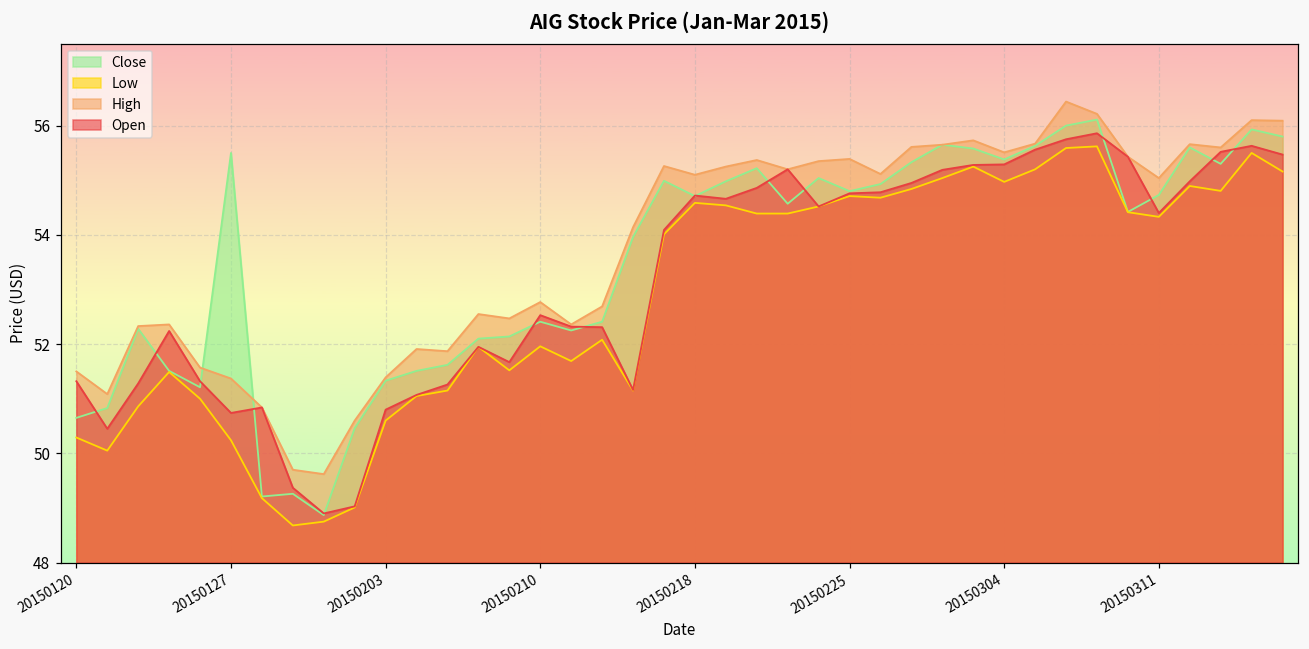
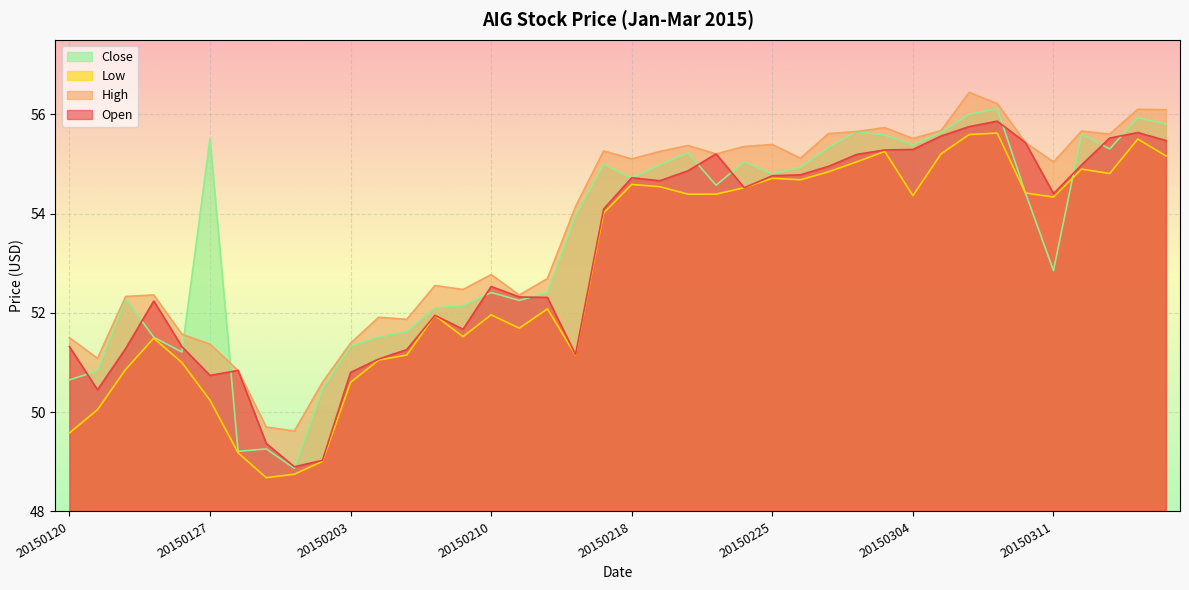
Low, 20150120: 50.3 -> 49.6
Low, 20150304: 55.0 -> 54.4
Close, 20150311: 54.7 -> 52.9
